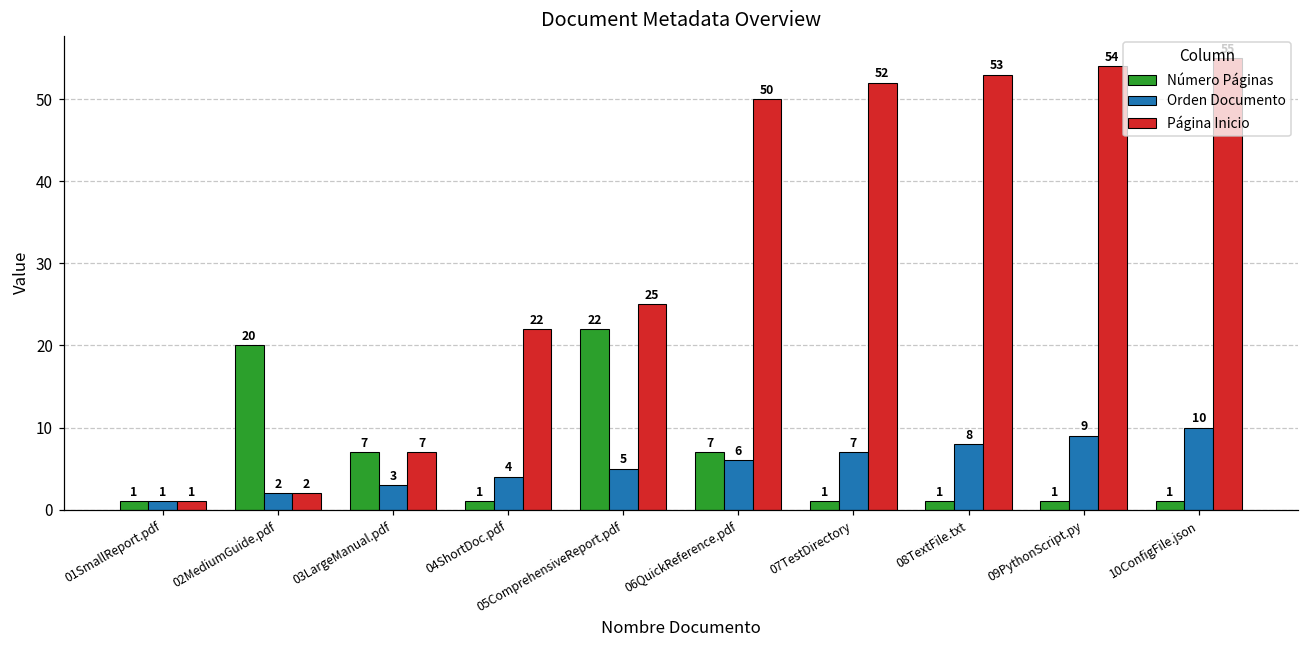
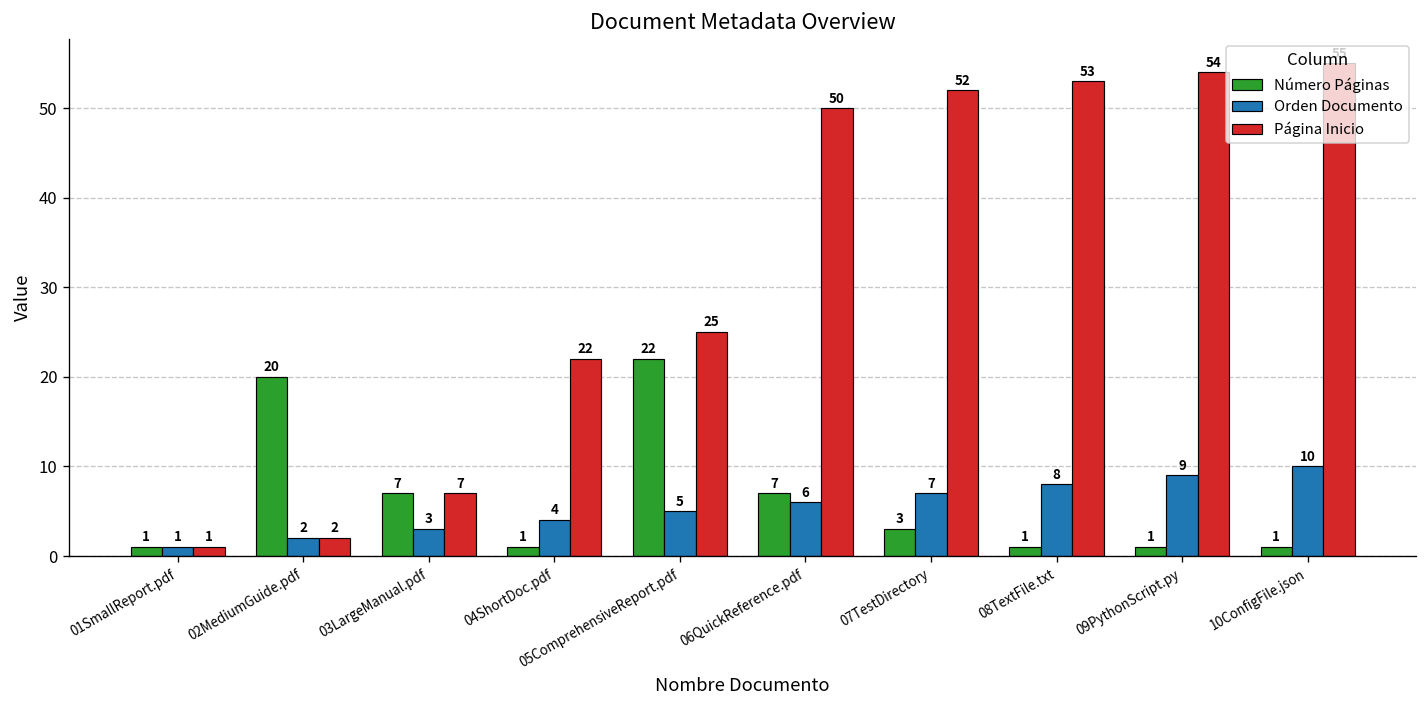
Número Páginas, 07TestDirectory: 1 -> 3
